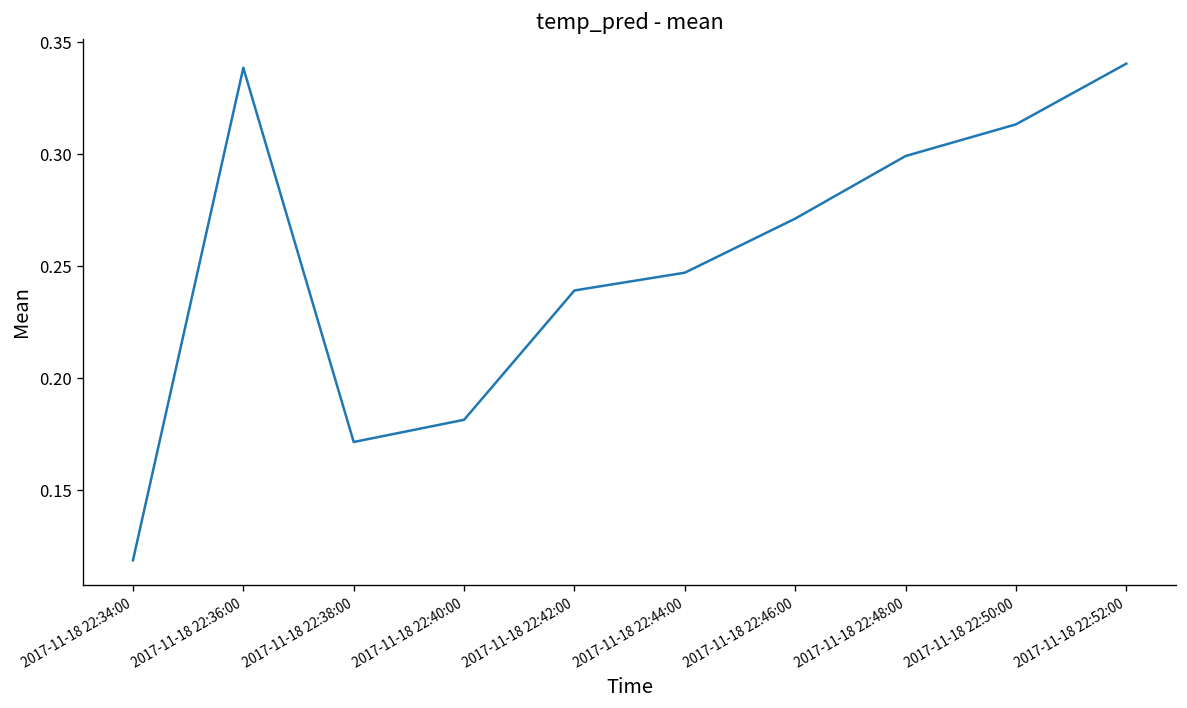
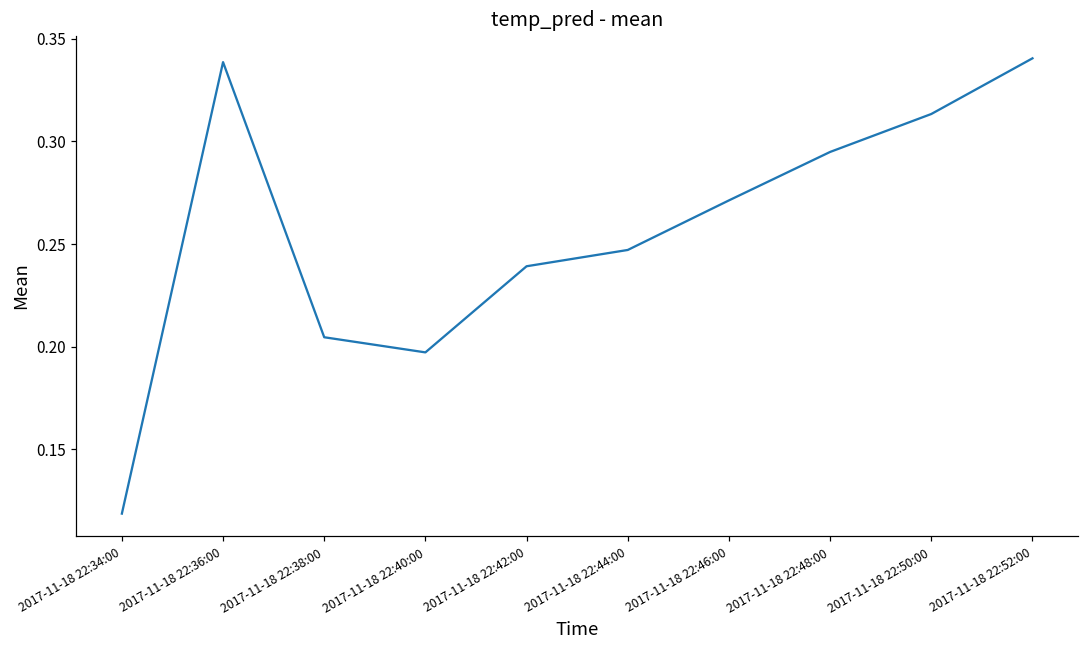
2017-11-18 22:38:00: 0.172 -> 0.205
2017-11-18 22:40:00: 0.181 -> 0.197
2017-11-18 22:48:00: 0.299 -> 0.295
